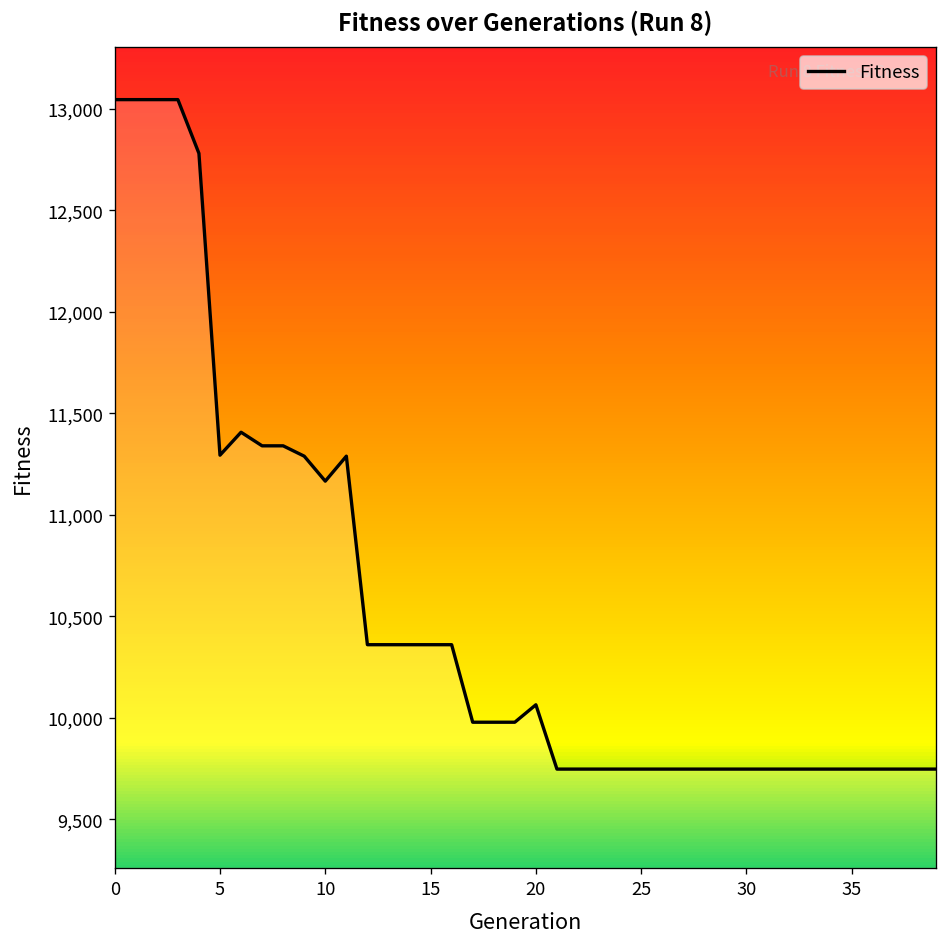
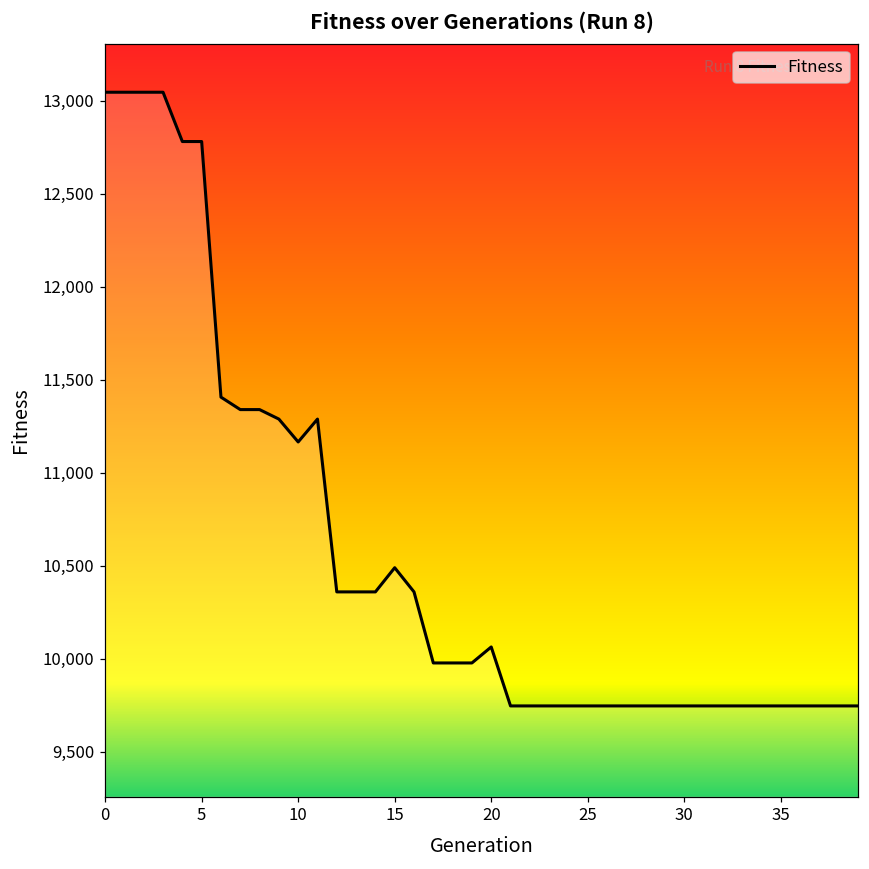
5: 11,290 -> 12,780
15: 10,360 -> 10,490
